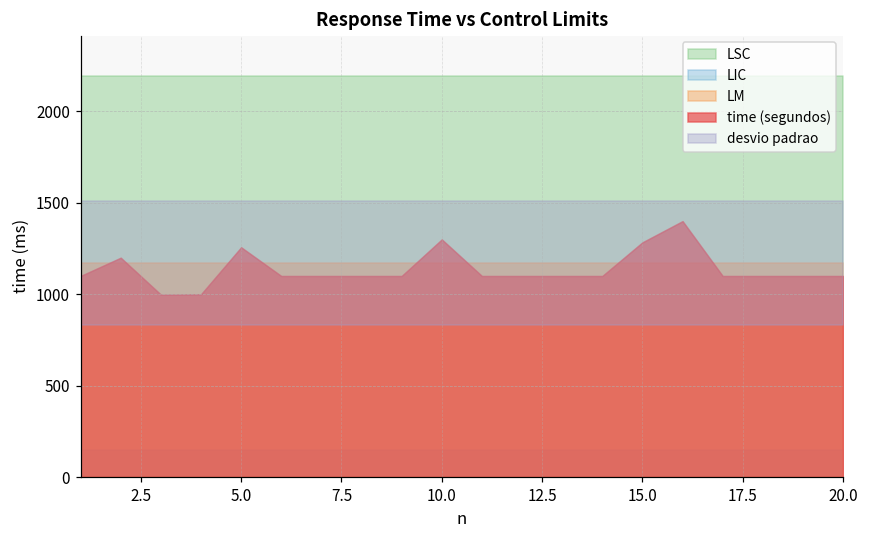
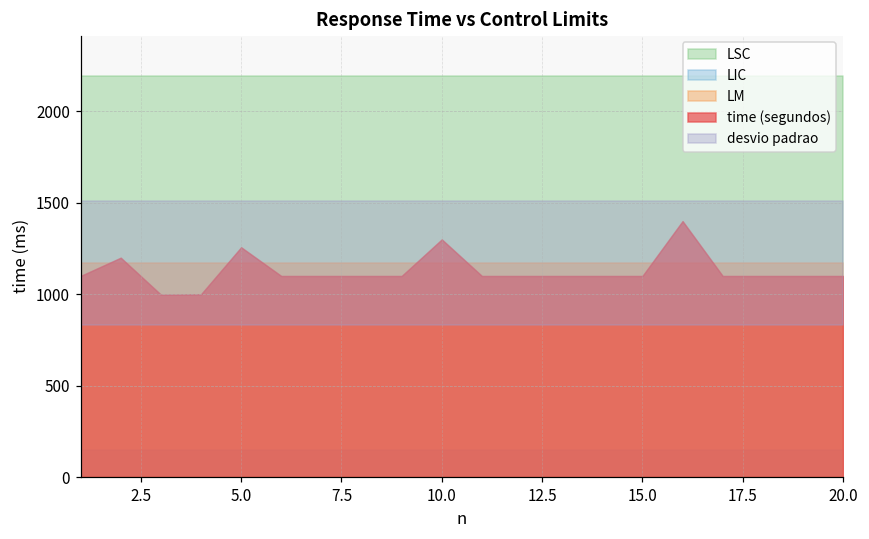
time (segundos), 15.0: 1280 -> 1100
